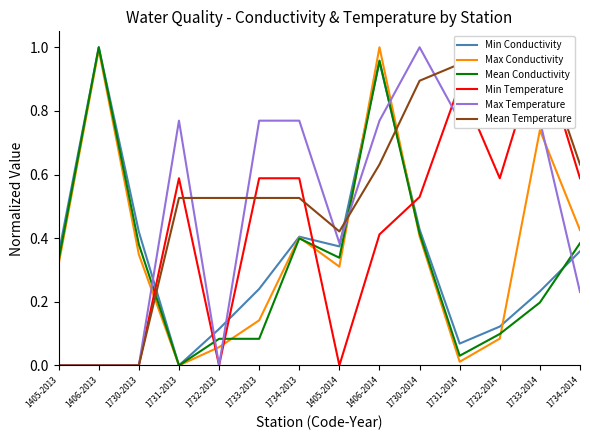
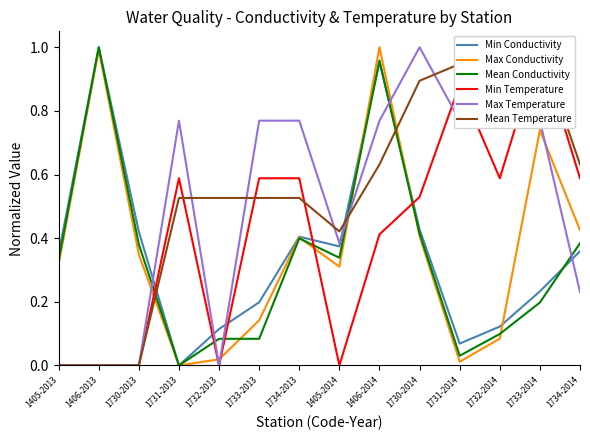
Max Conductivity, 1732-2013: 0.06 -> 0.02
Min Conductivity, 1733-2013: 0.24 -> 0.20
